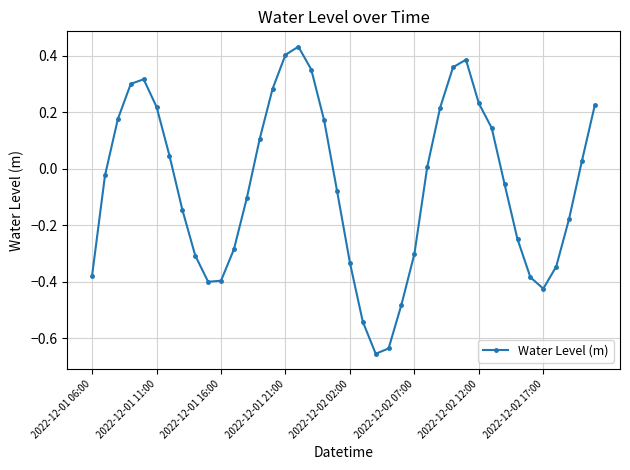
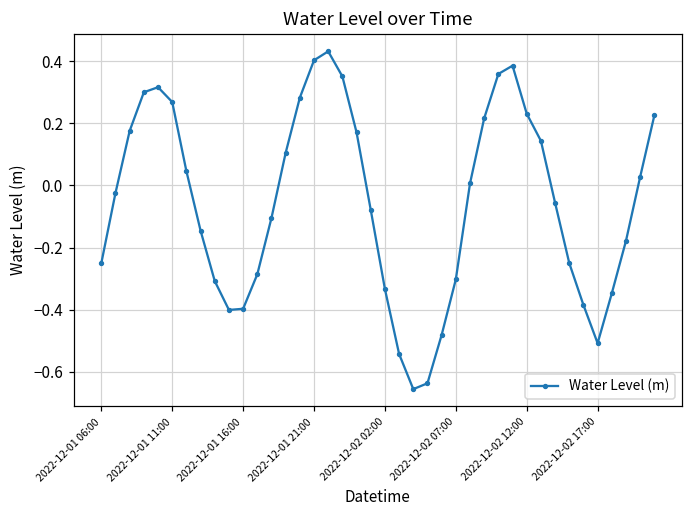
2022-12-01 06:00: -0.38 -> -0.25
2022-12-01 11:00: 0.22 -> 0.27
2022-12-02 17:00: -0.43 -> -0.51
